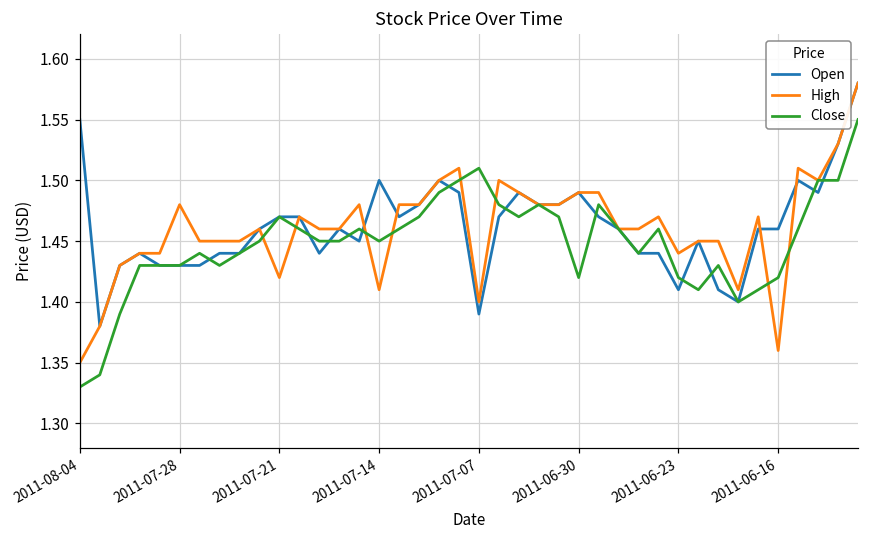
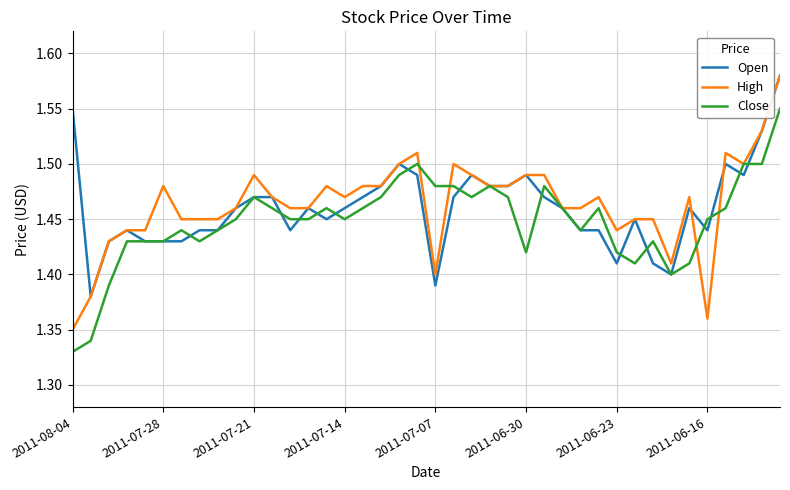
High, 2011-07-21: 1.42 -> 1.49
Open, 2011-07-14: 1.50 -> 1.46
High, 2011-07-14: 1.41 -> 1.47
Close, 2011-07-07: 1.51 -> 1.48
Open, 2011-06-16: 1.46 -> 1.44
Close, 2011-06-16: 1.42 -> 1.45
